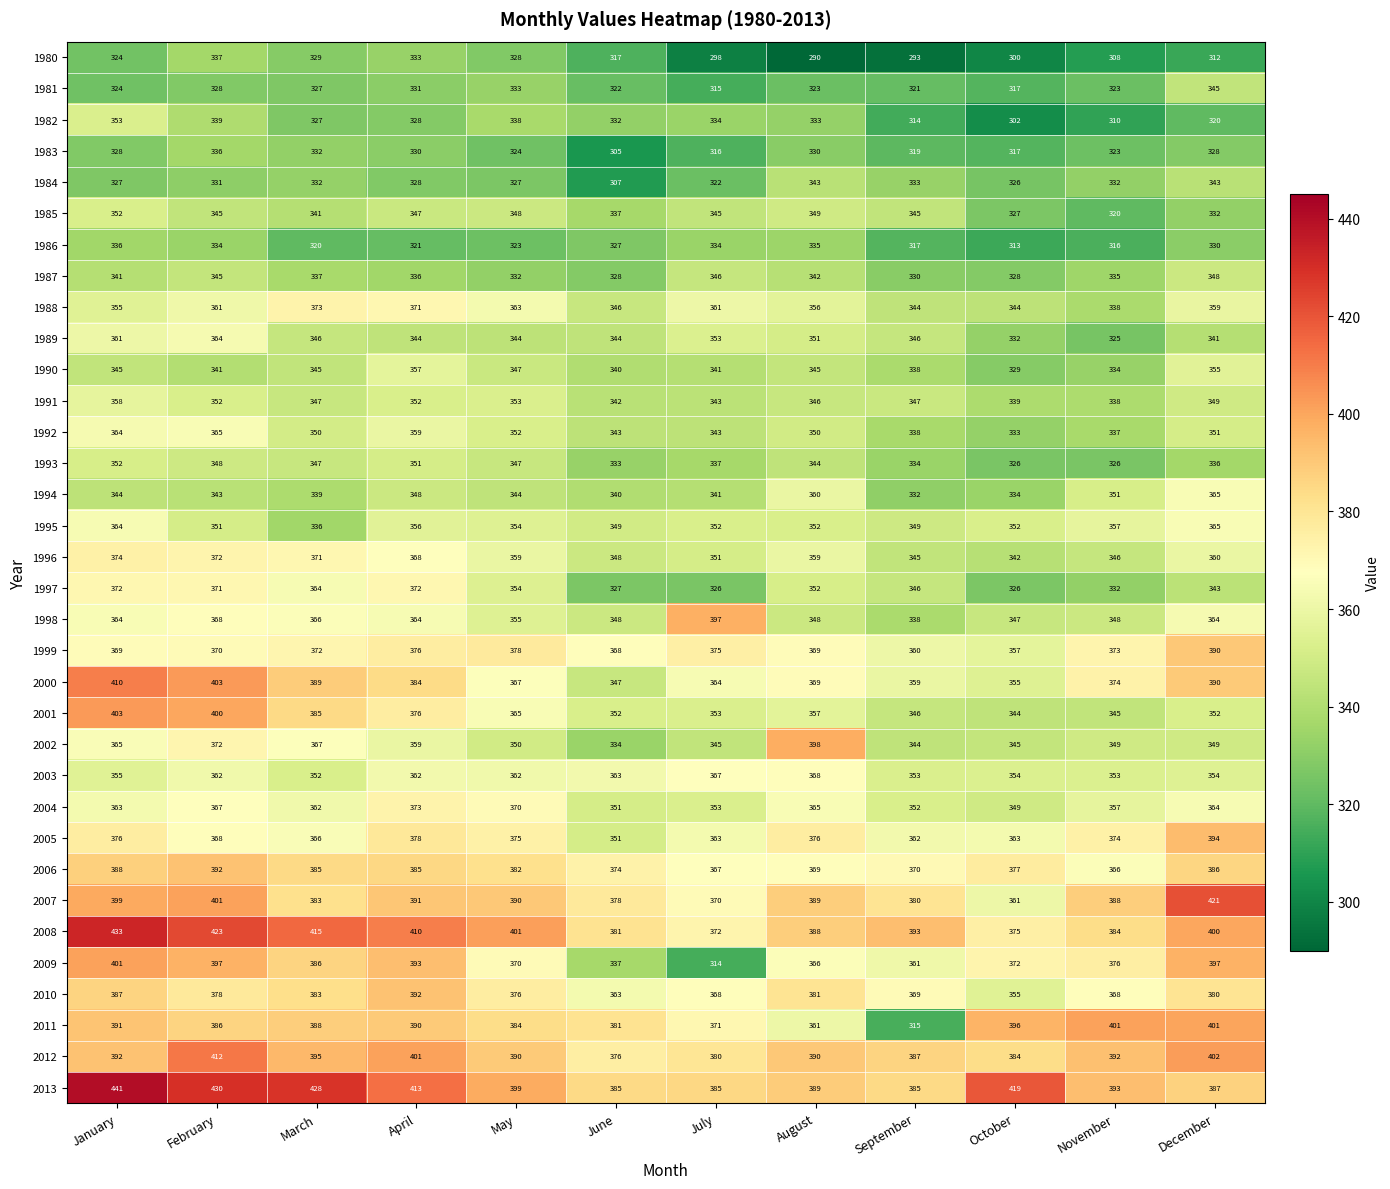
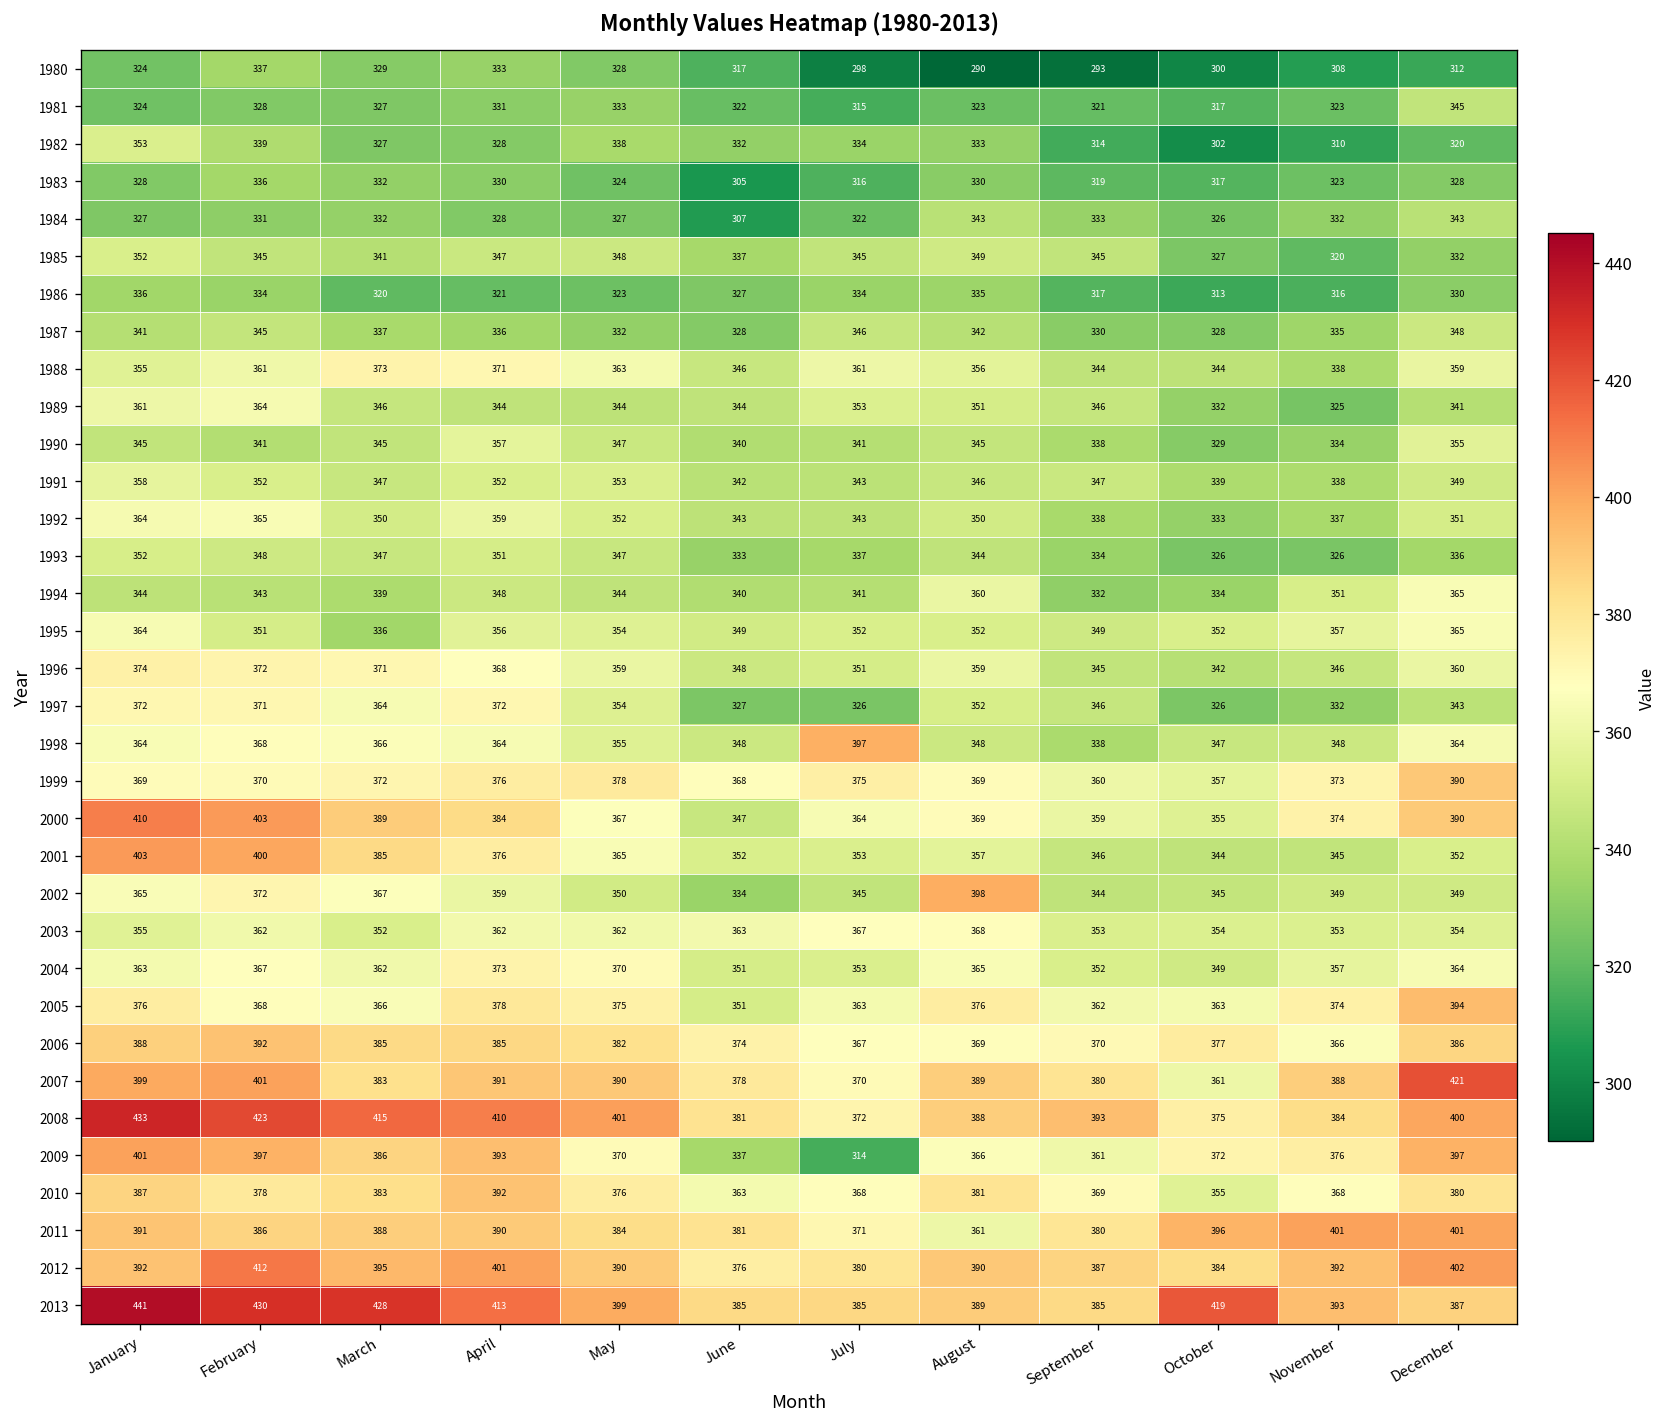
2011, September: 315 -> 380
